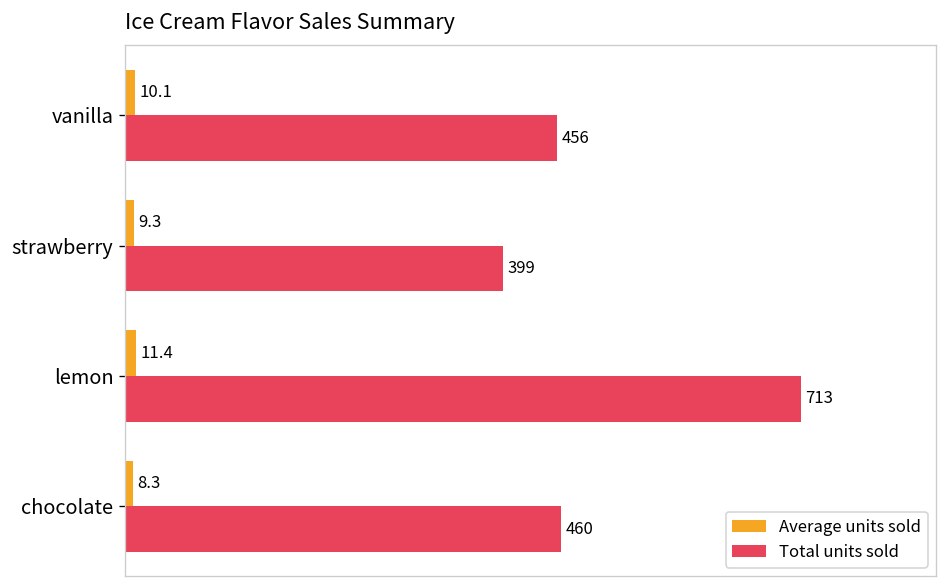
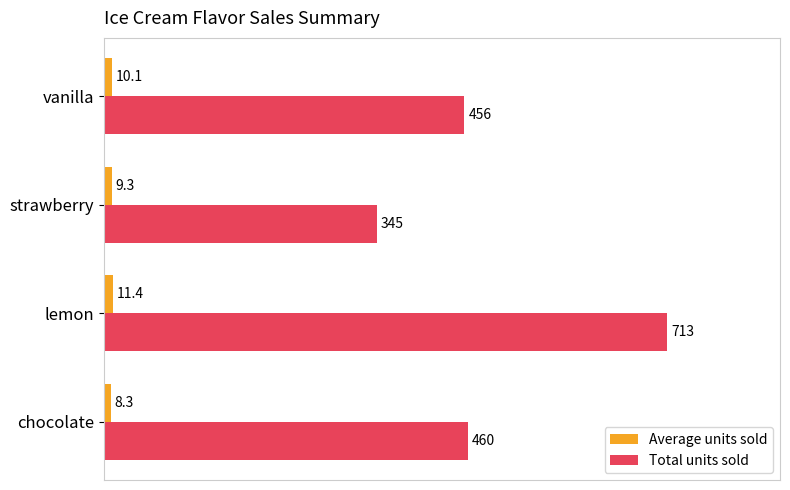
Total units sold, strawberry: 399 -> 345
